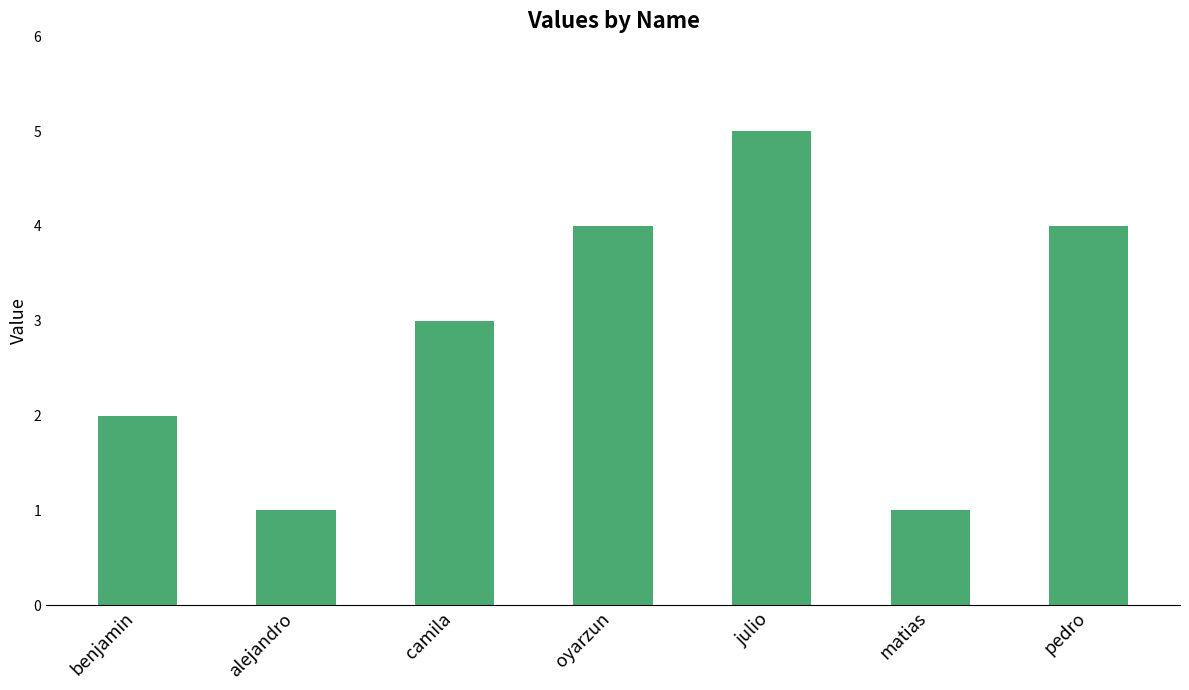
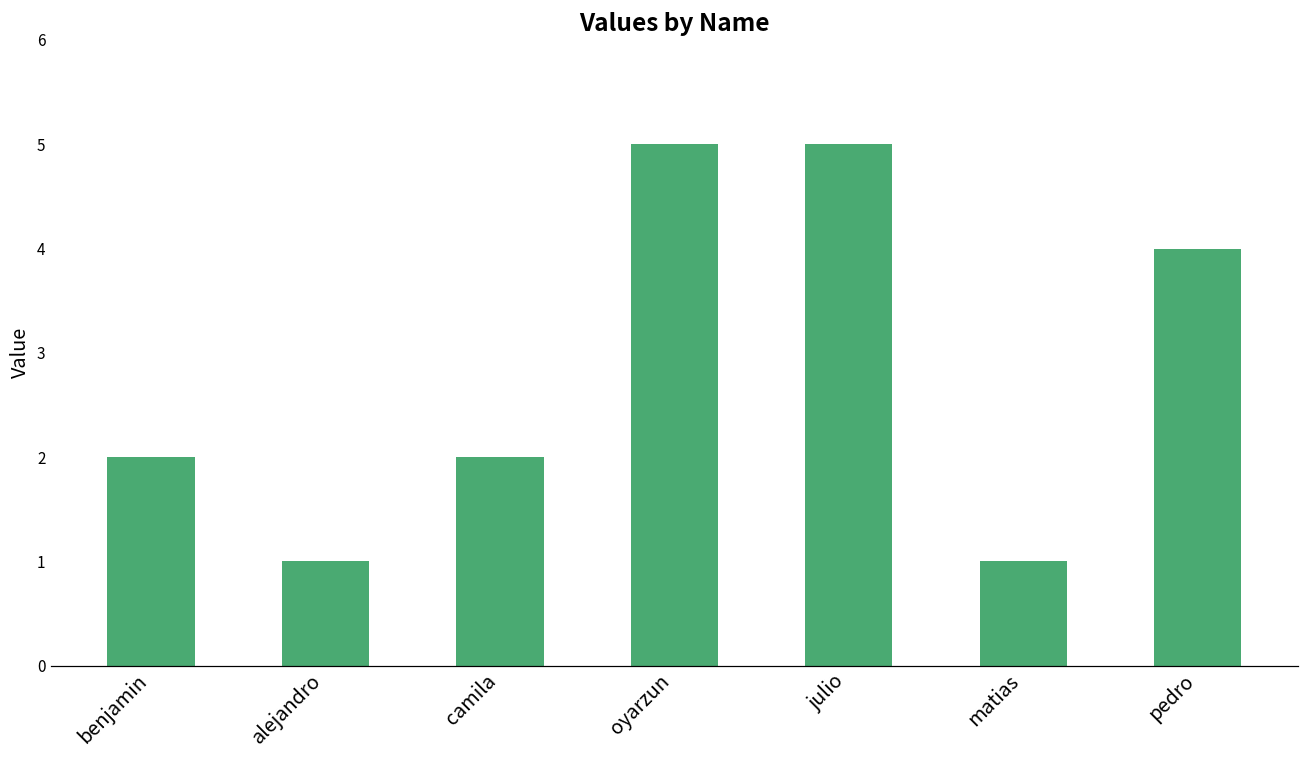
camila: 3 -> 2
oyarzun: 4 -> 5
